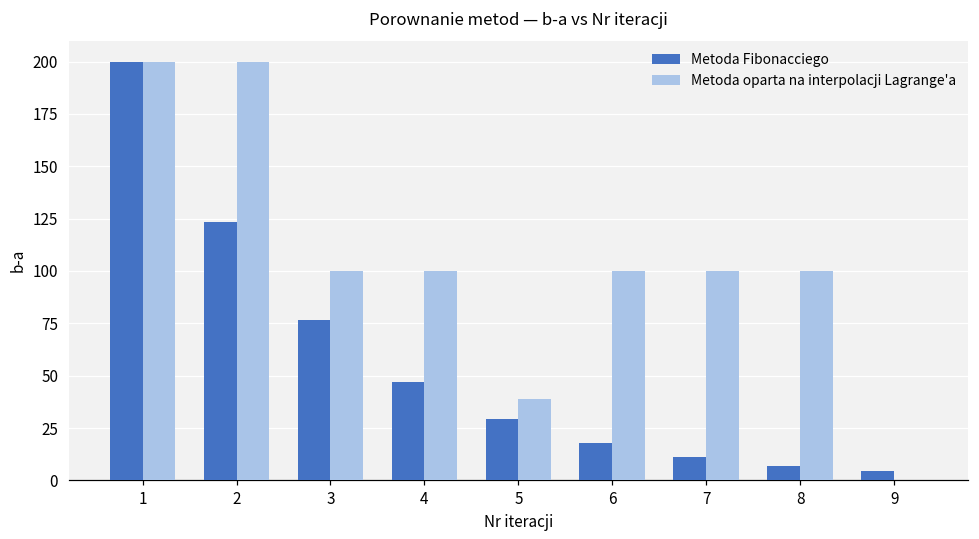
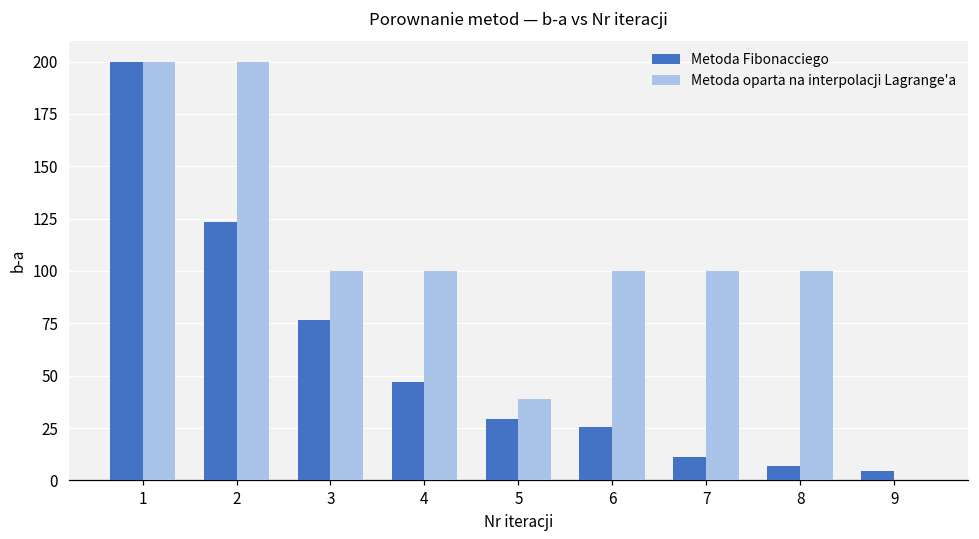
Metoda Fibonacciego, 6: 18 -> 26
